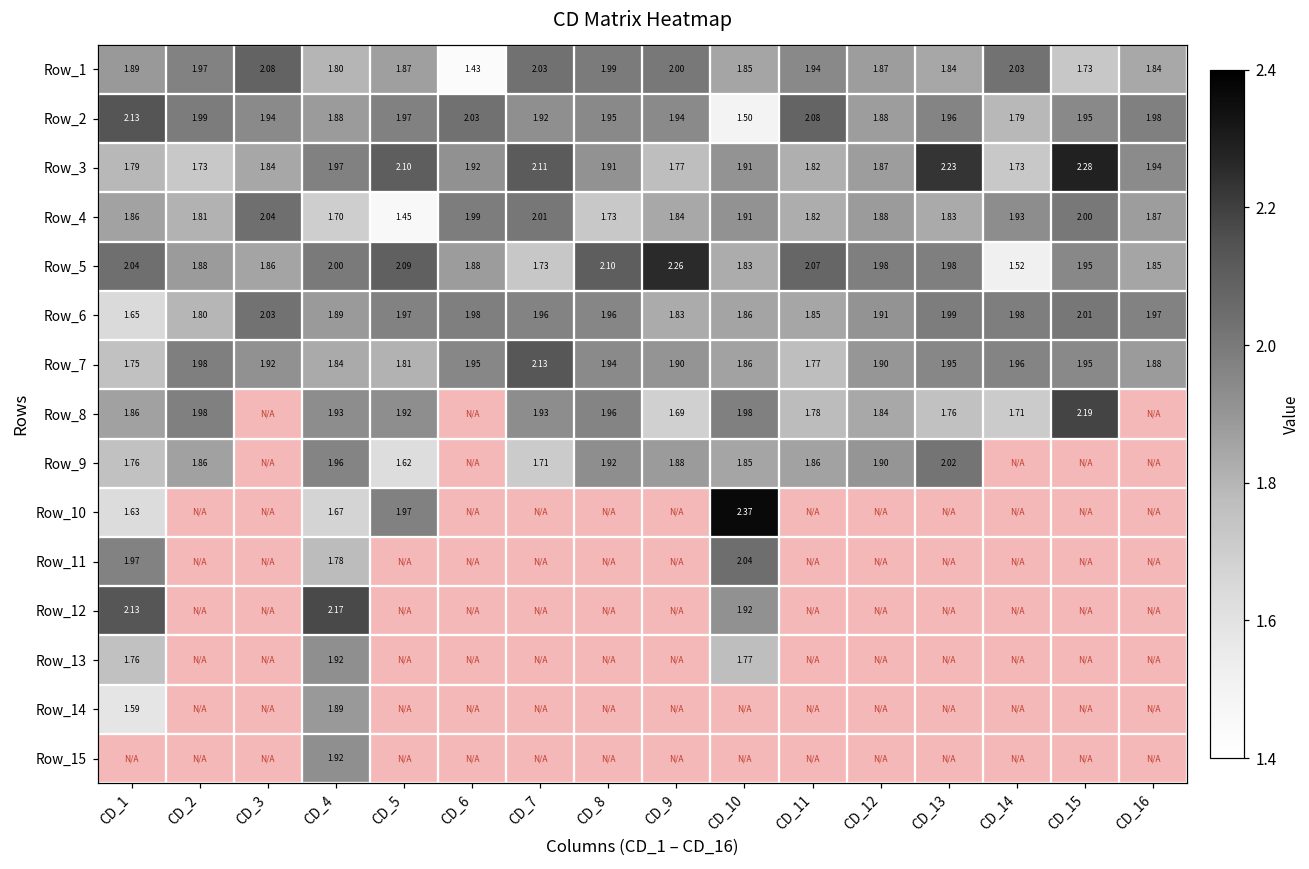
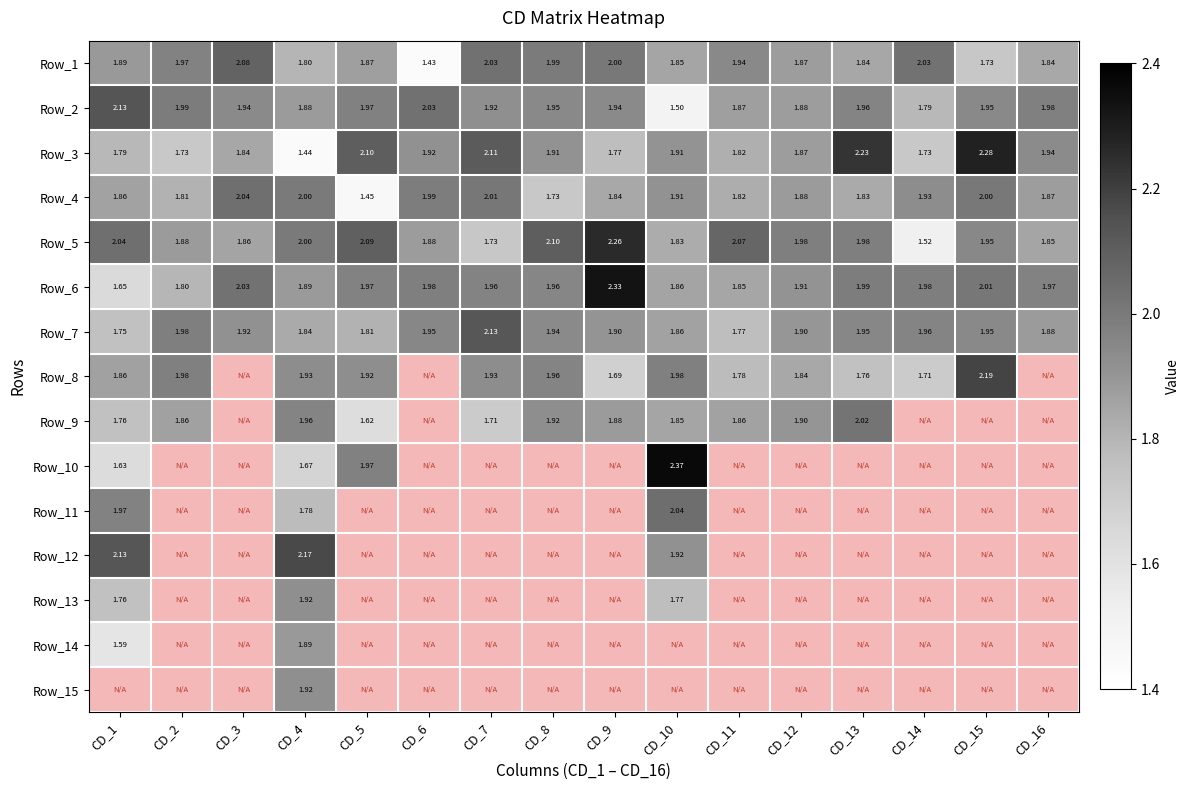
Row_2, CD_11: 2.08 -> 1.87
Row_3, CD_4: 1.97 -> 1.44
Row_4, CD_4: 1.70 -> 2.00
Row_6, CD_9: 1.83 -> 2.33
